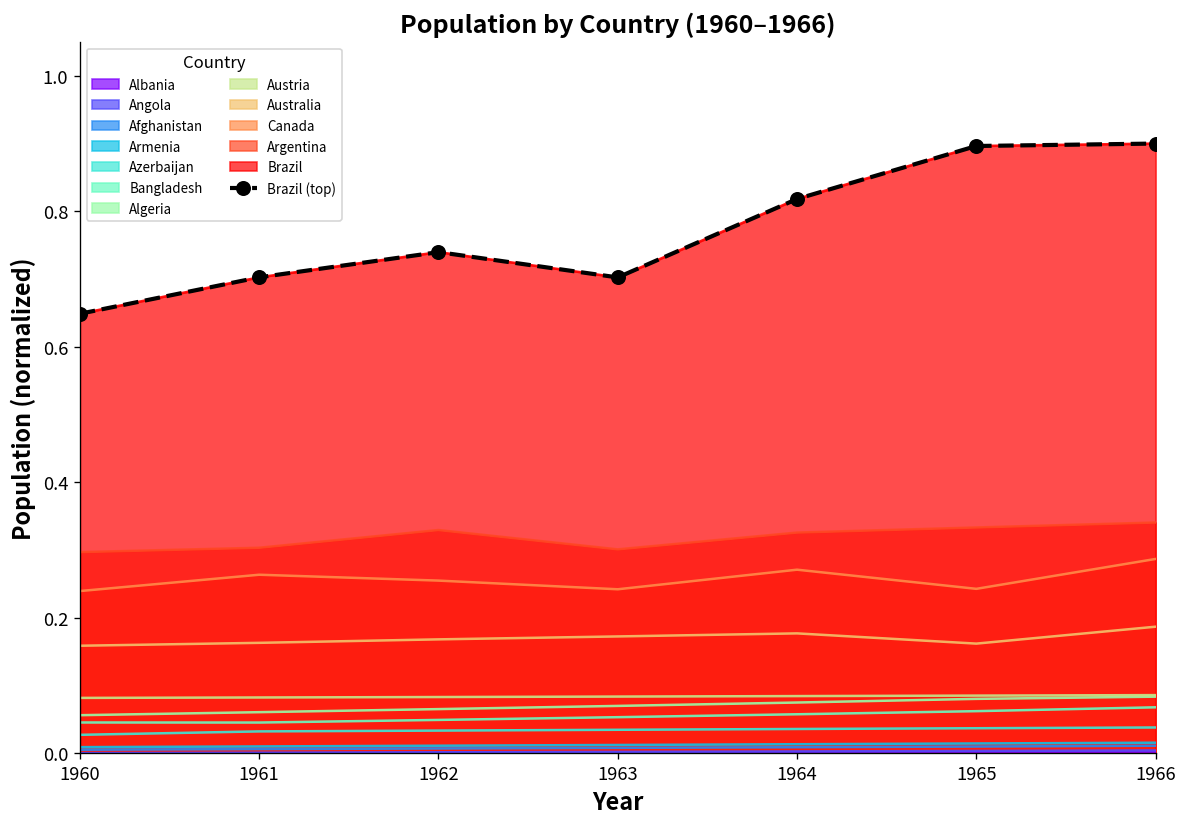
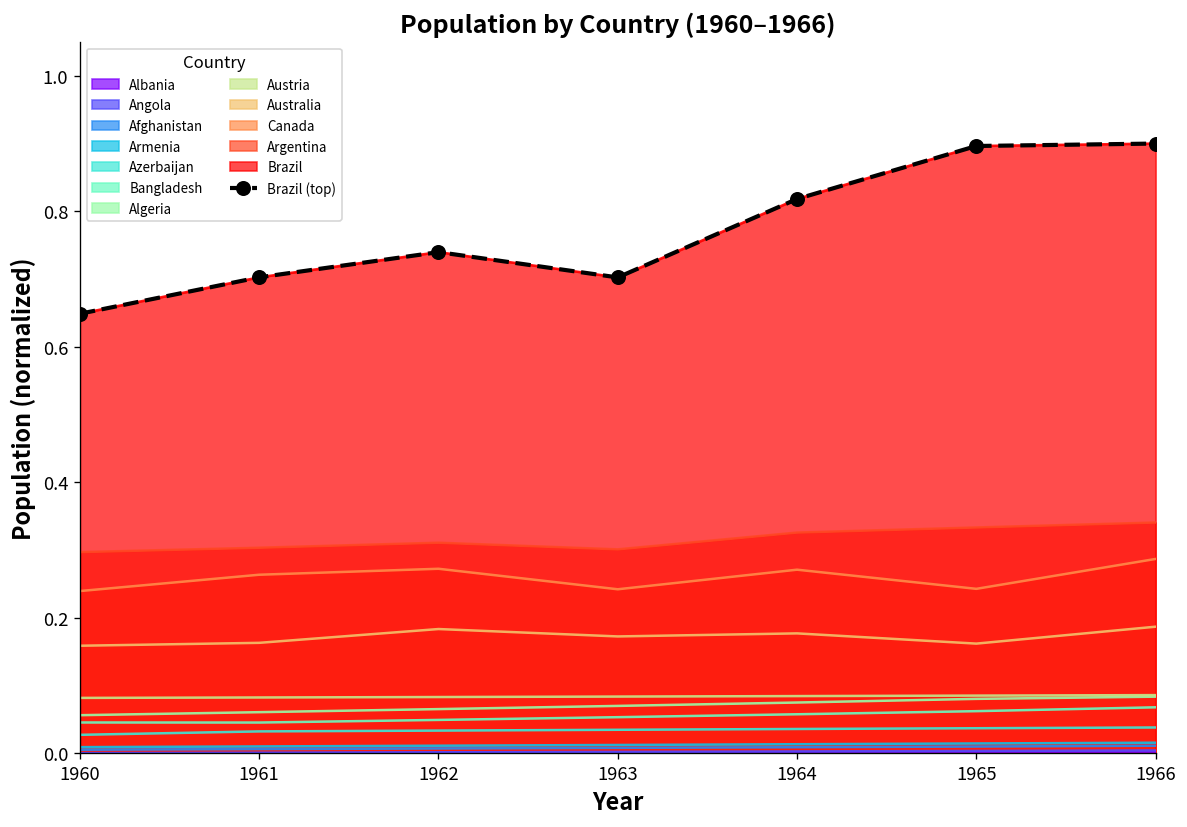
Australia, 1962: 0.17 -> 0.18
Canada, 1962: 0.26 -> 0.27
Argentina, 1962: 0.33 -> 0.31
